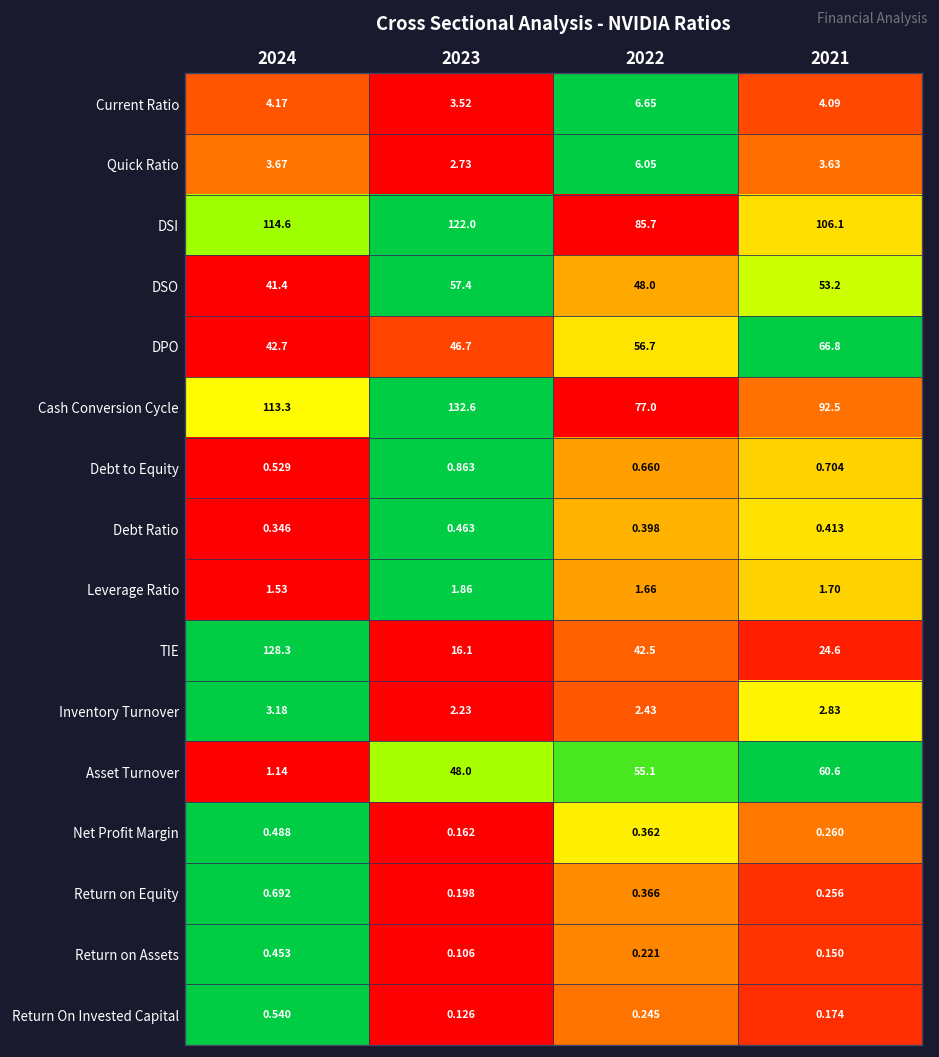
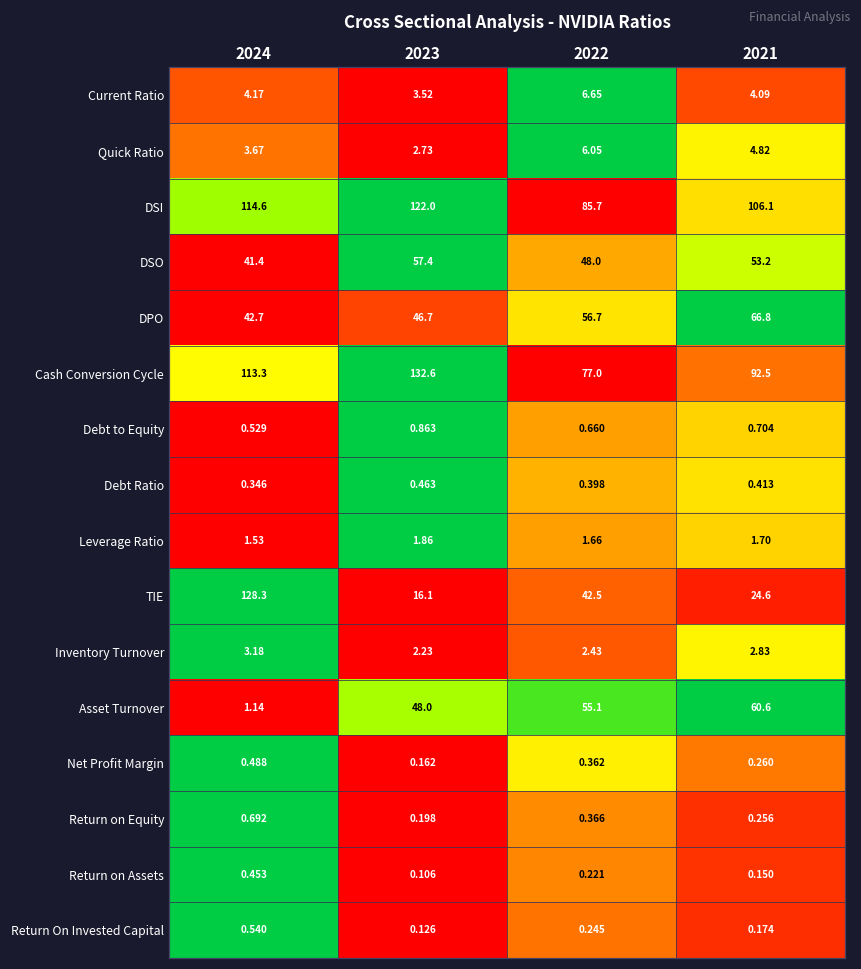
Quick Ratio, 2021: 3.63 -> 4.82
